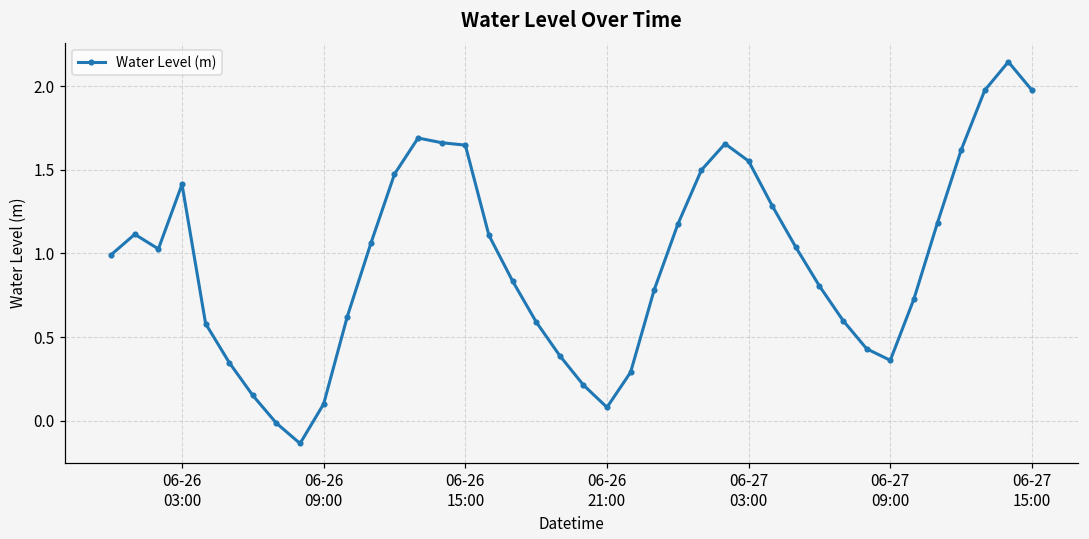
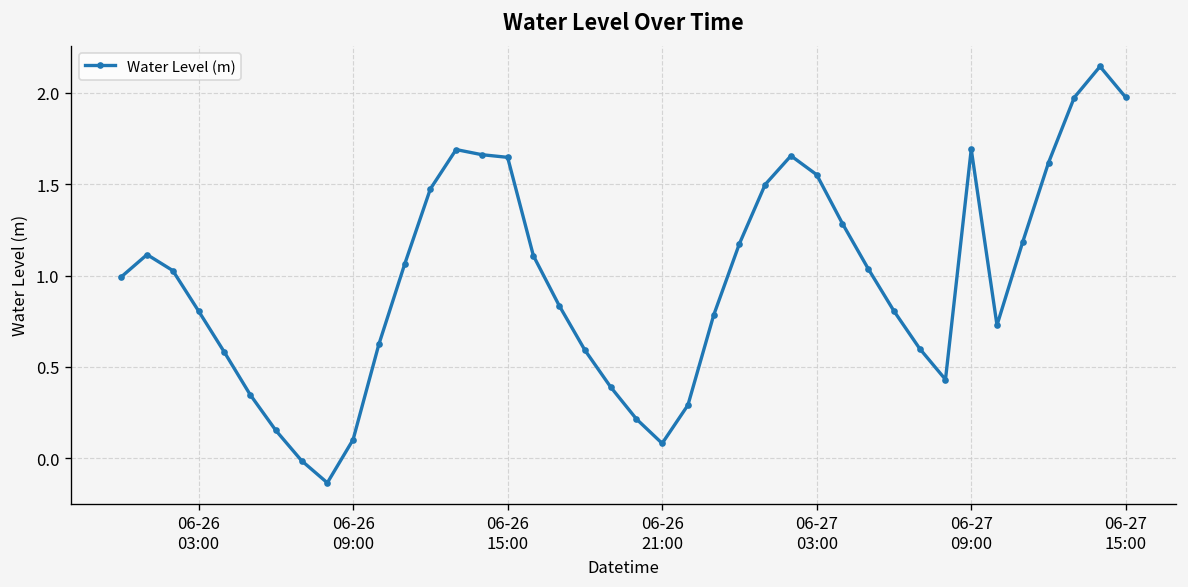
06-26 03:00: 1.41 -> 0.81
06-27 09:00: 0.36 -> 1.69
